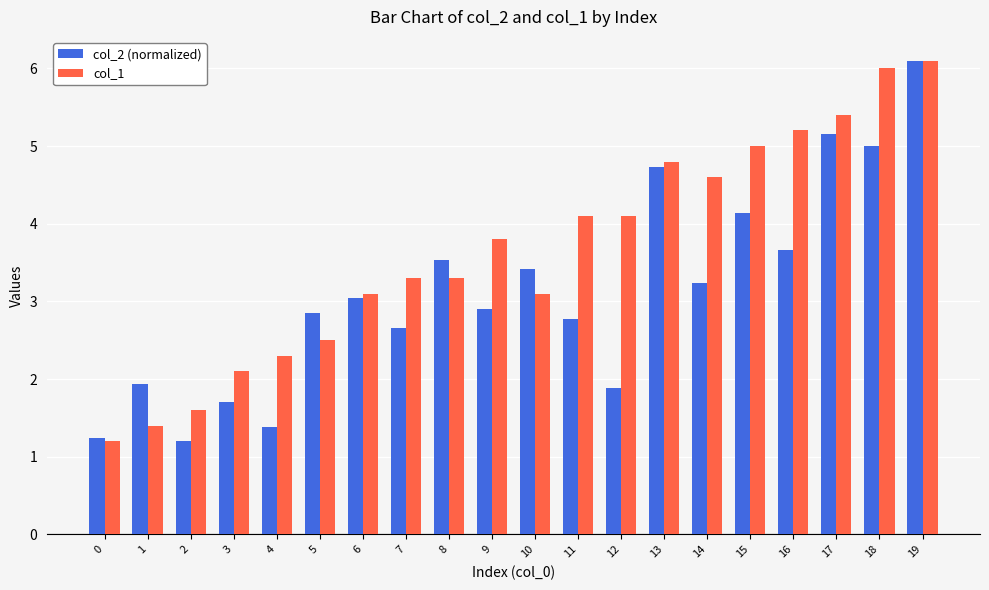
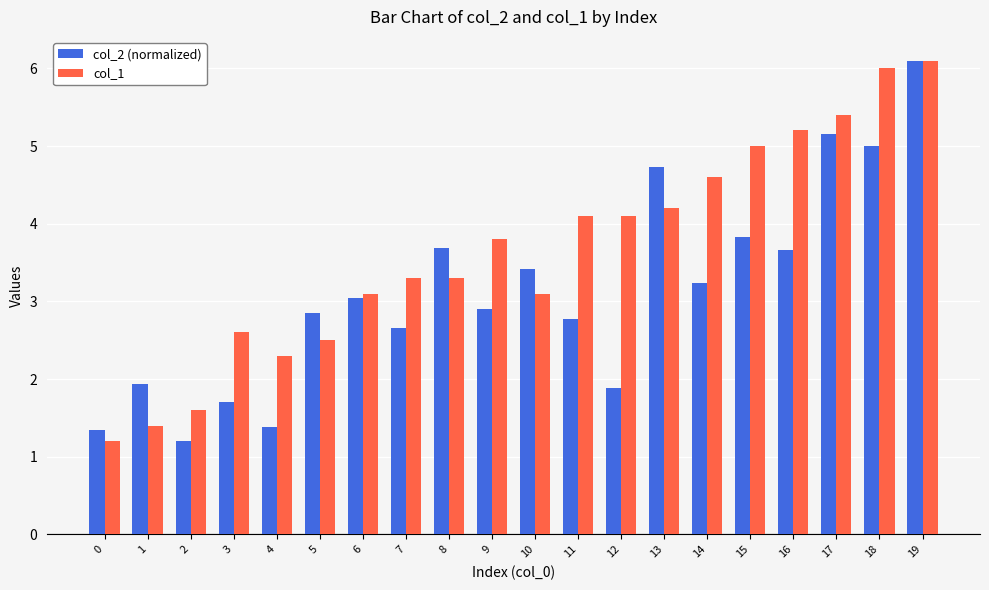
col_2 (normalized), 0: 1.2 -> 1.3
col_1, 3: 2.1 -> 2.6
col_2 (normalized), 8: 3.5 -> 3.7
col_1, 13: 4.8 -> 4.2
col_2 (normalized), 15: 4.1 -> 3.8
